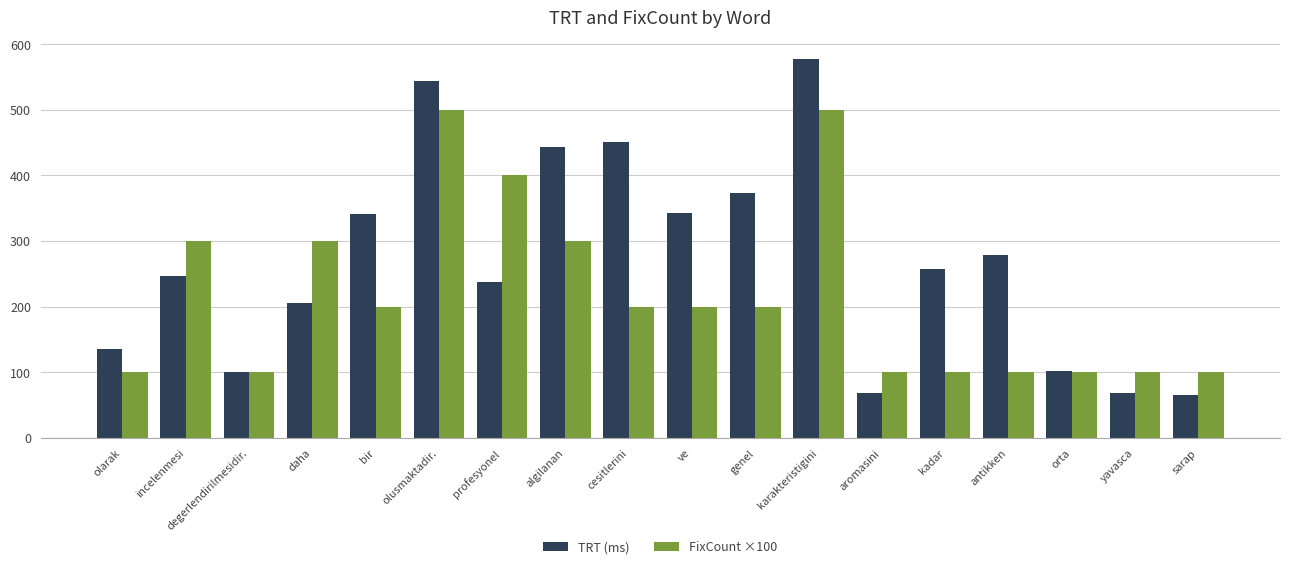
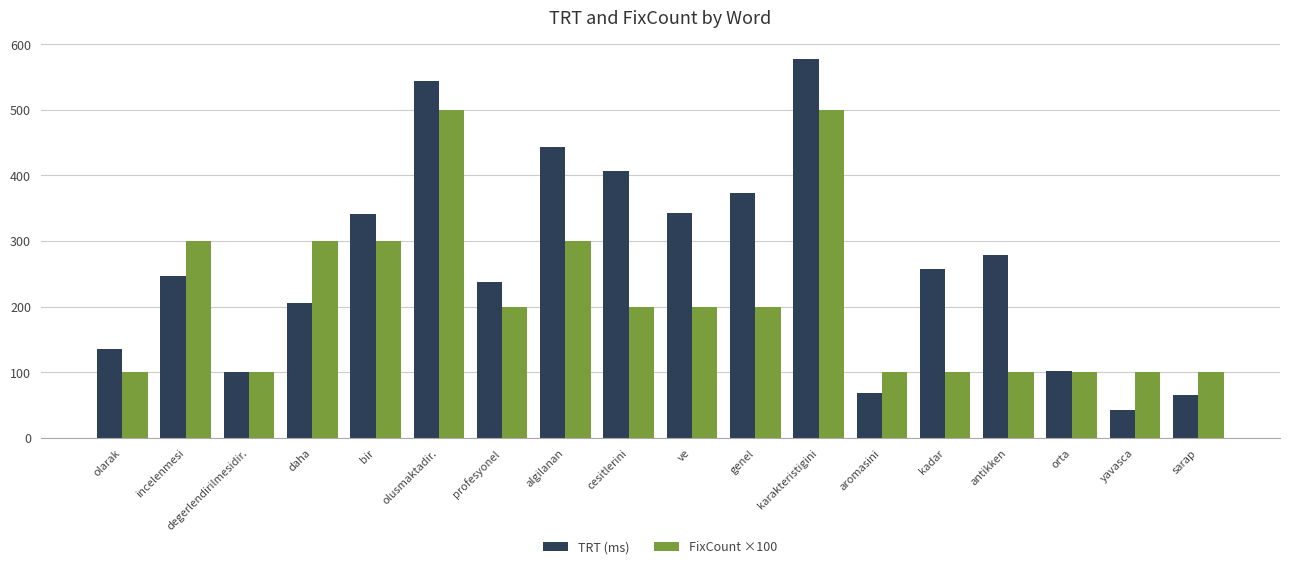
FixCount ×100, bir: 200 -> 300
FixCount ×100, profesyonel: 400 -> 200
TRT (ms), cesitlerini: 450 -> 410
TRT (ms), yavasca: 70 -> 40
